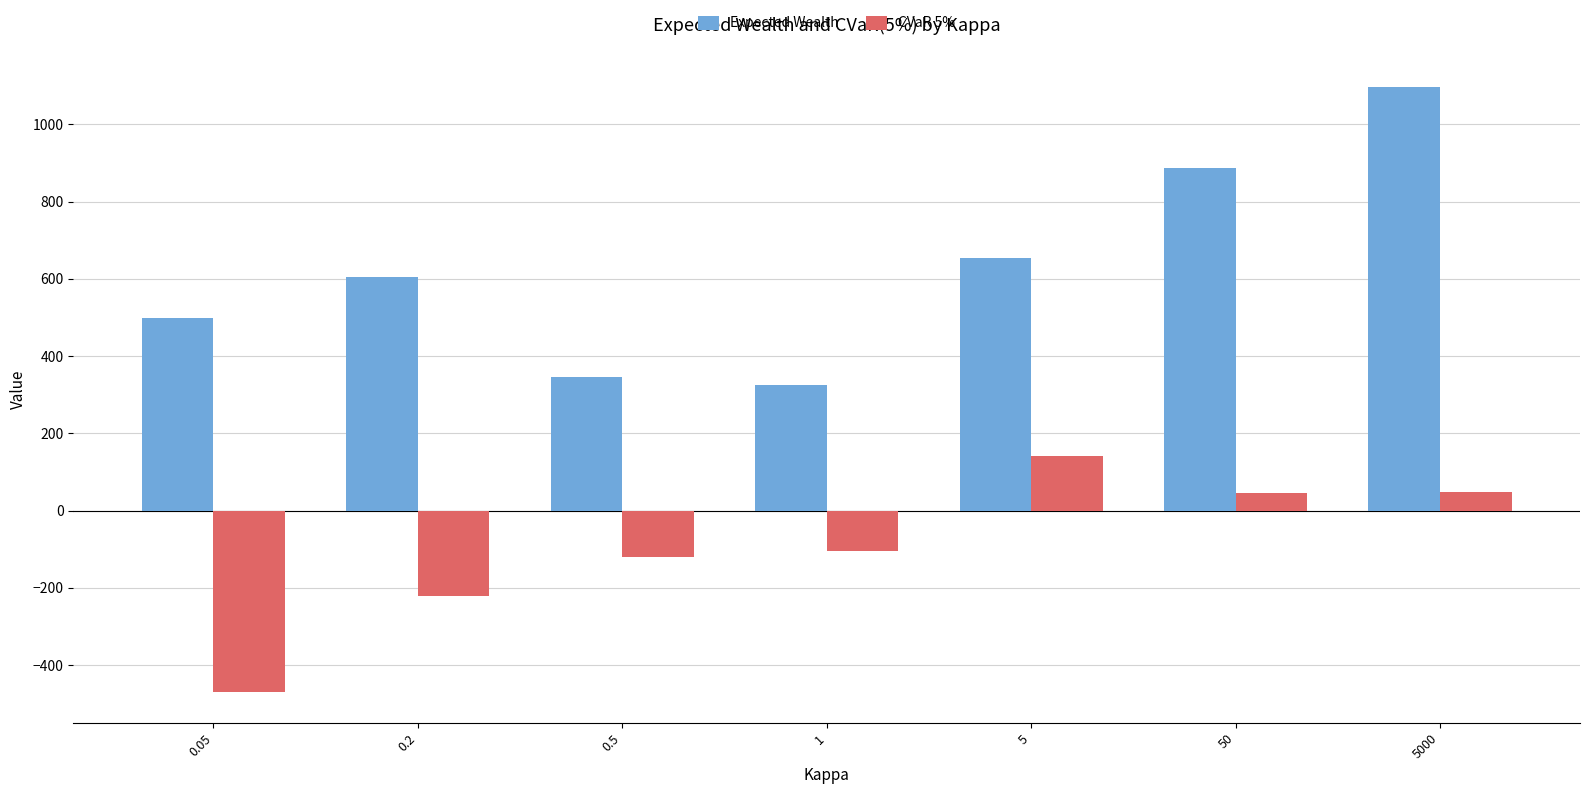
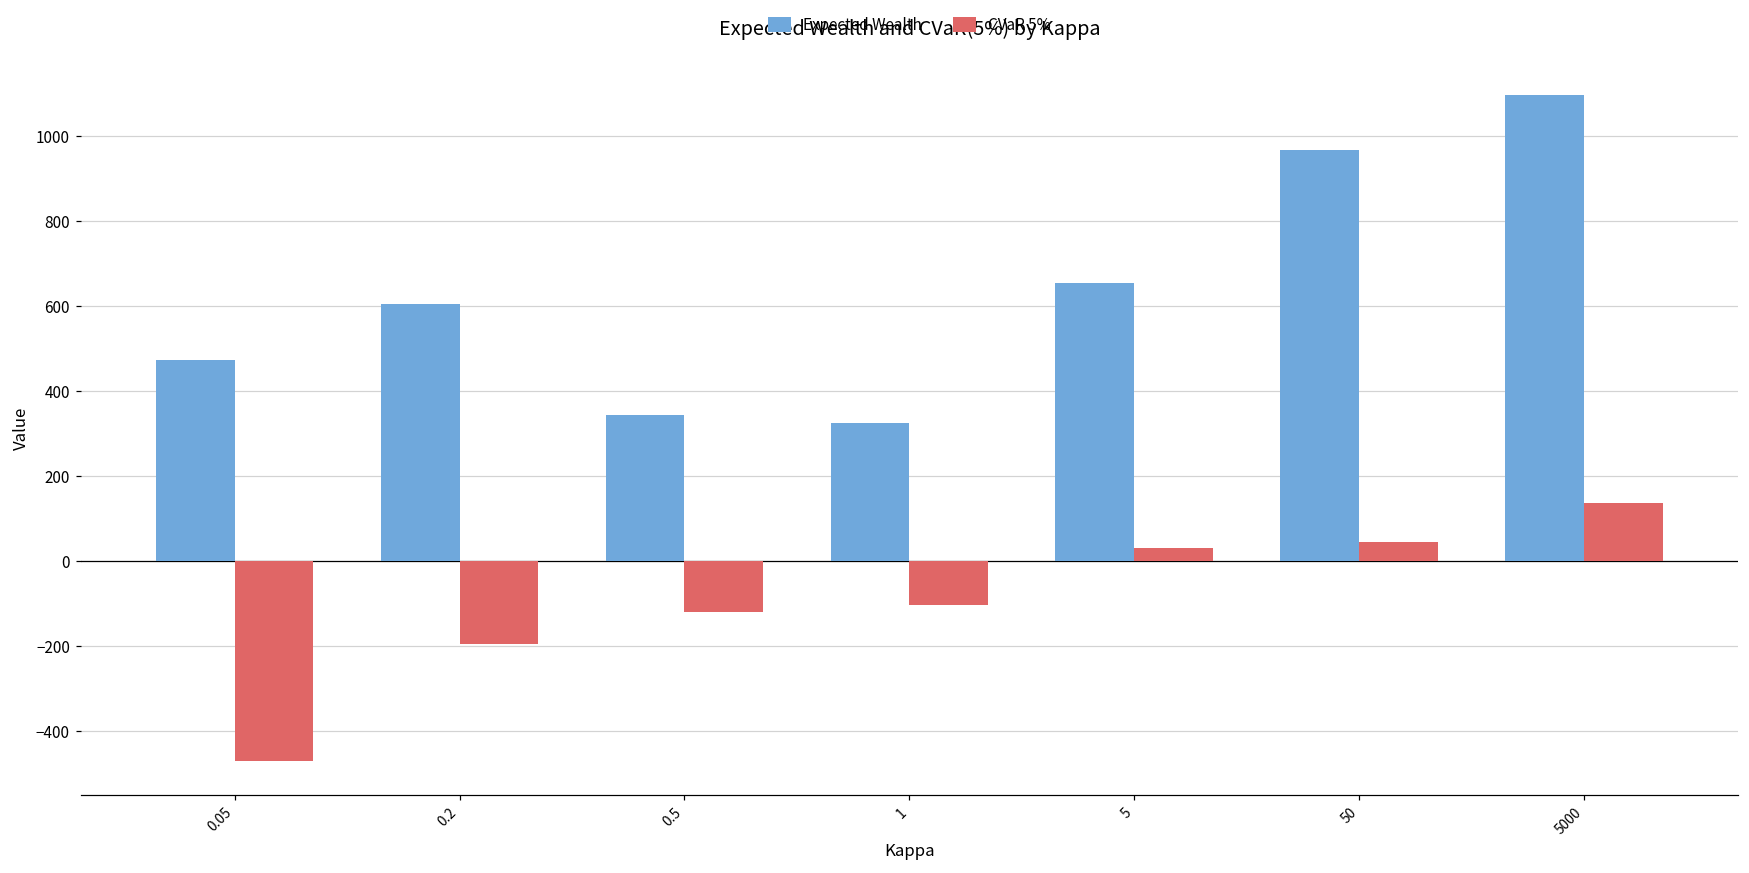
Expected Wealth, 0.05: 500 -> 470
CVaR 5%, 0.2: -220 -> -200
CVaR 5%, 5: 140 -> 30
Expected Wealth, 50: 890 -> 970
CVaR 5%, 5000: 50 -> 140
